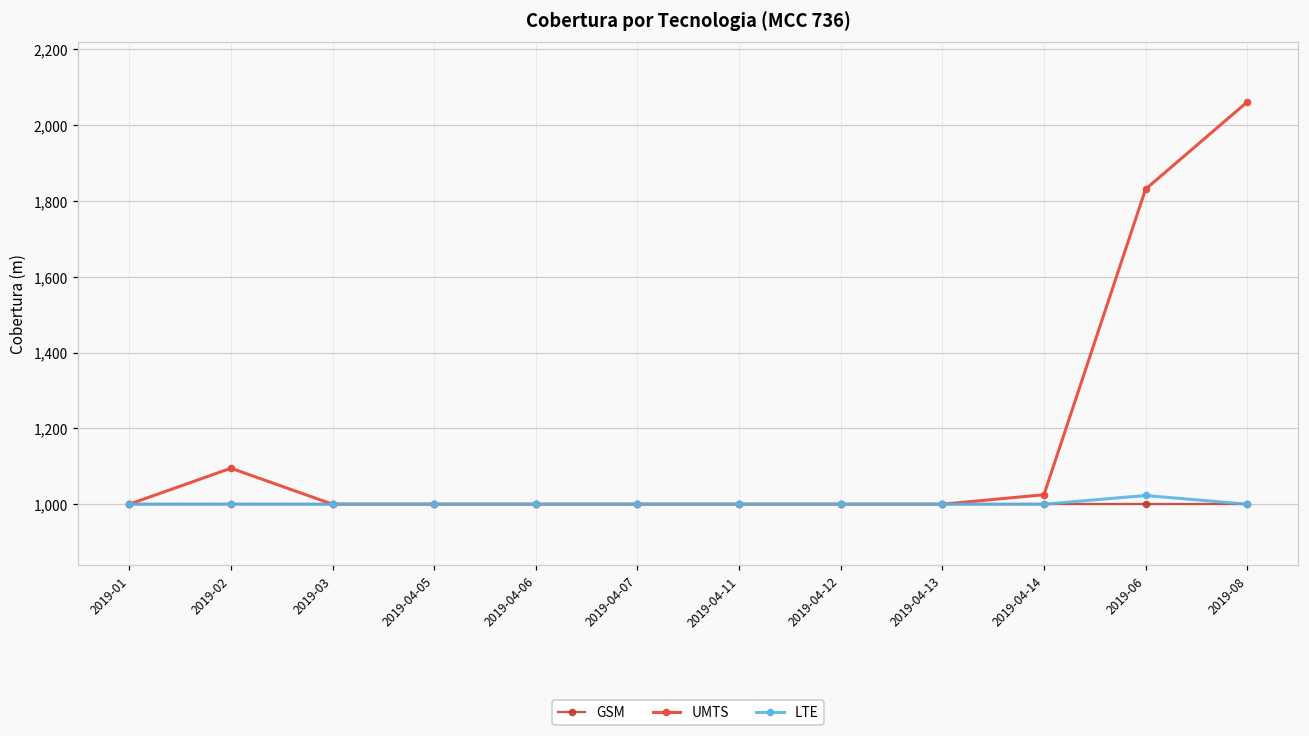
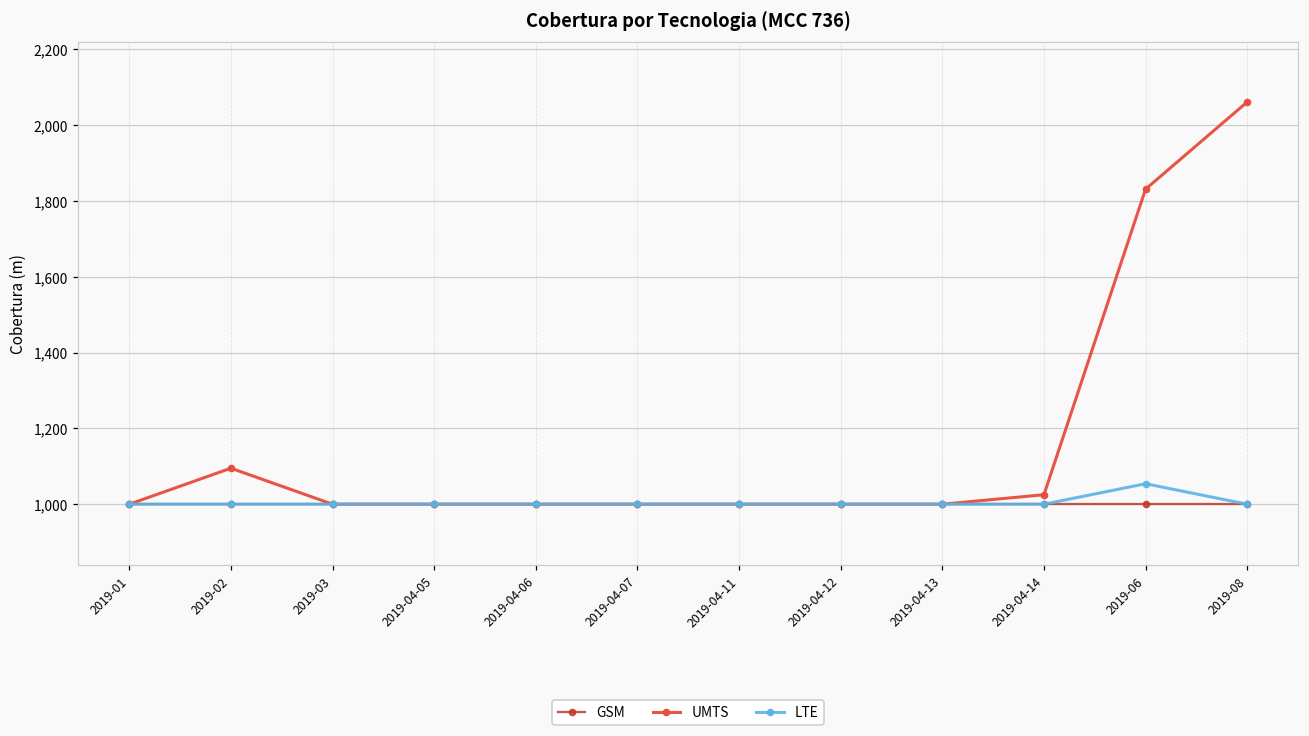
LTE, 2019-06: 1,020 -> 1,050
